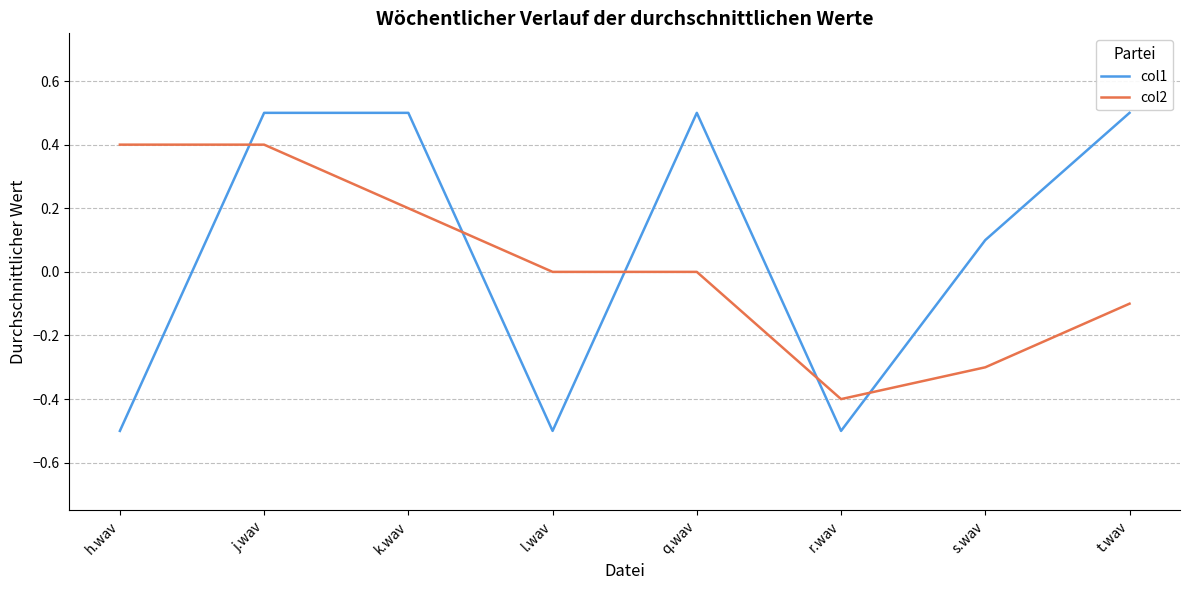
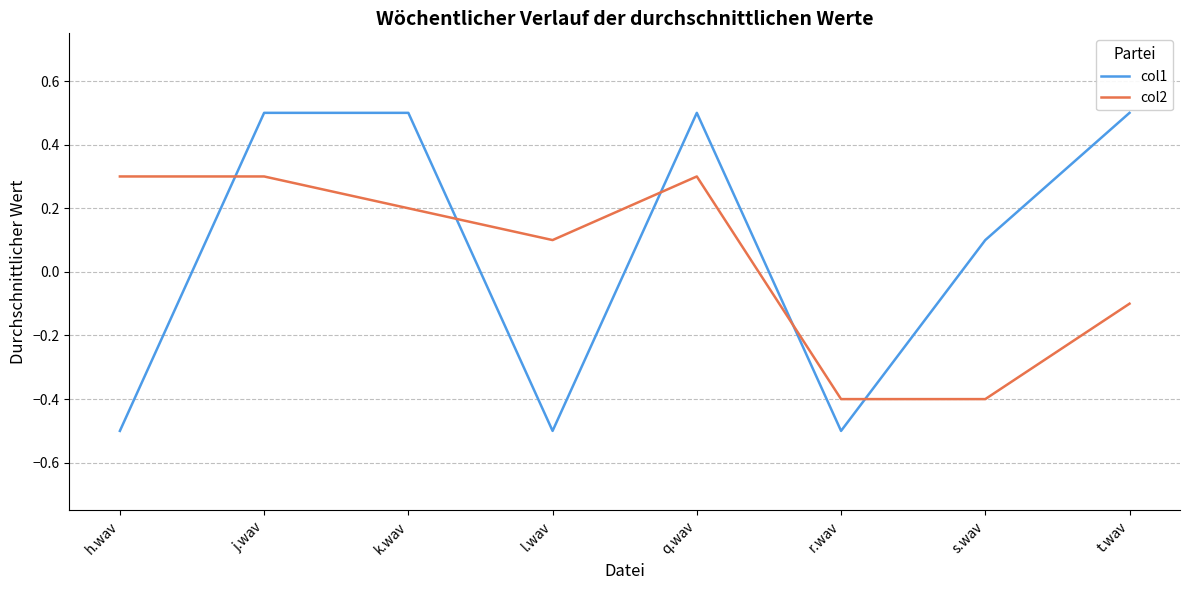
col2, h.wav: 0.4 -> 0.3
col2, j.wav: 0.4 -> 0.3
col2, l.wav: 0.0 -> 0.1
col2, q.wav: 0.0 -> 0.3
col2, s.wav: -0.3 -> -0.4
